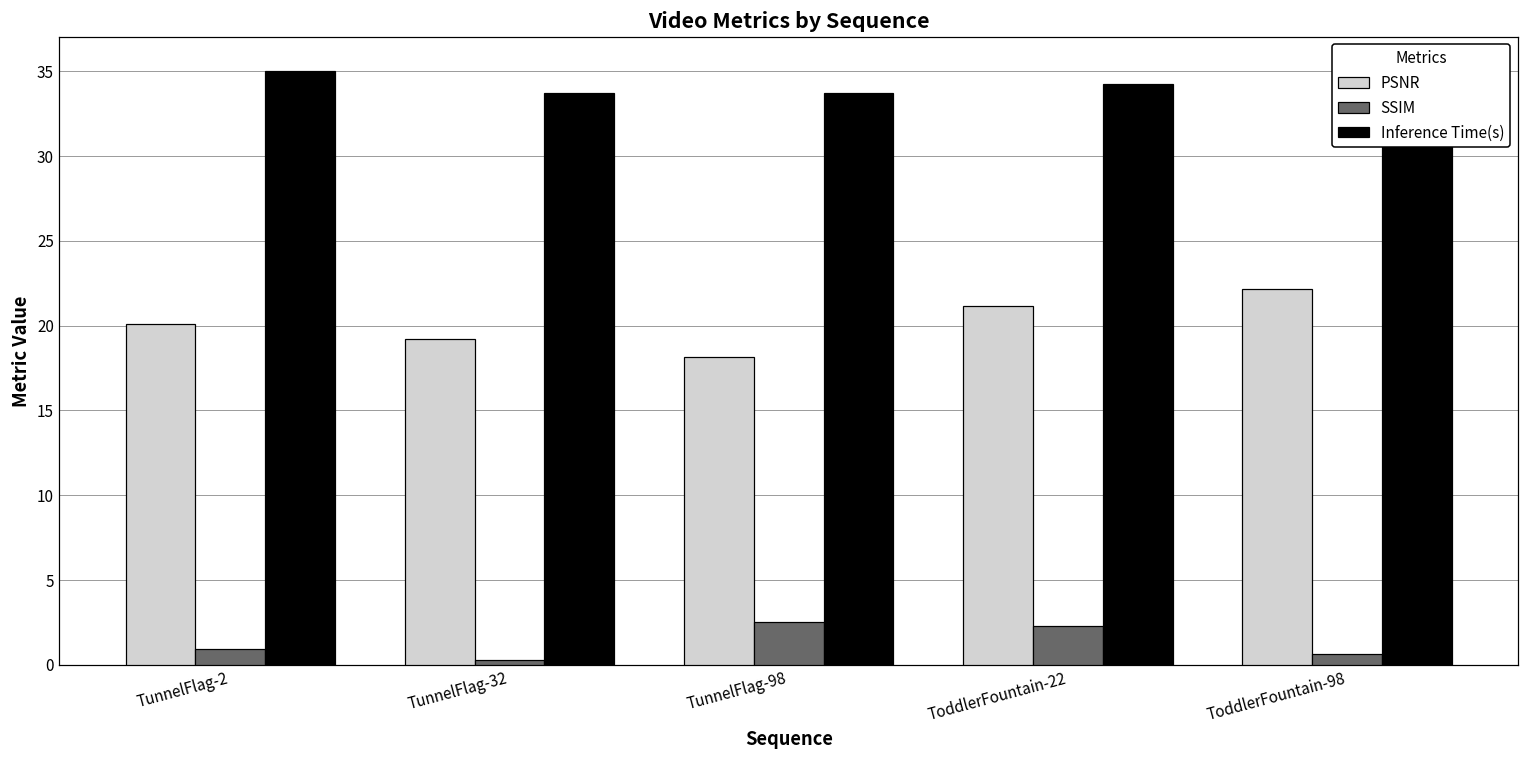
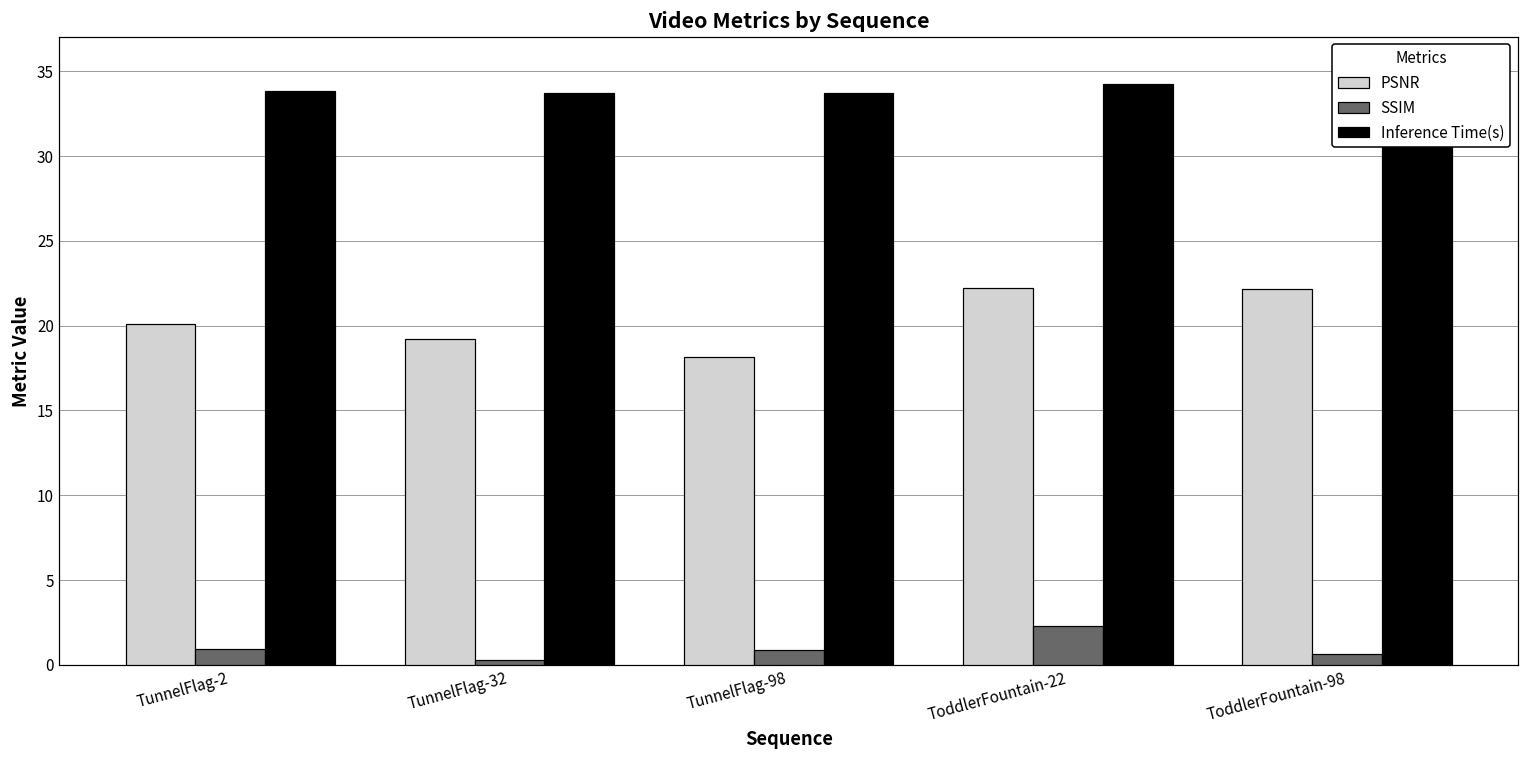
Inference Time(s), TunnelFlag-2: 35.0 -> 33.9
SSIM, TunnelFlag-98: 2.6 -> 0.9
PSNR, ToddlerFountain-22: 21.1 -> 22.2
